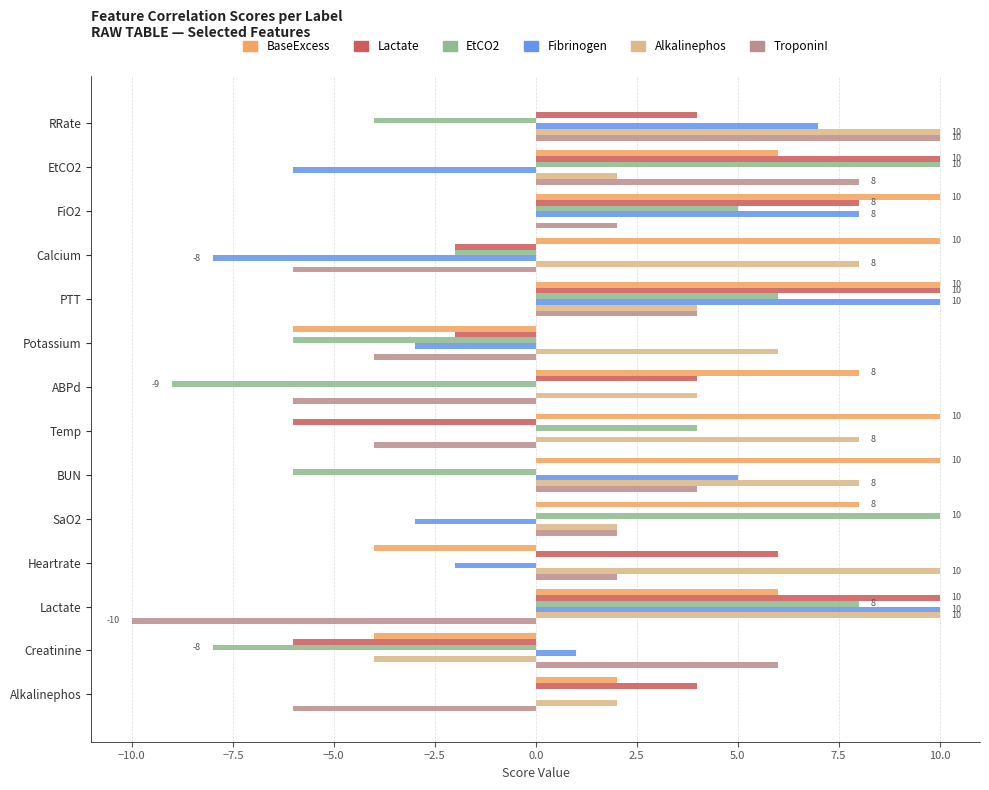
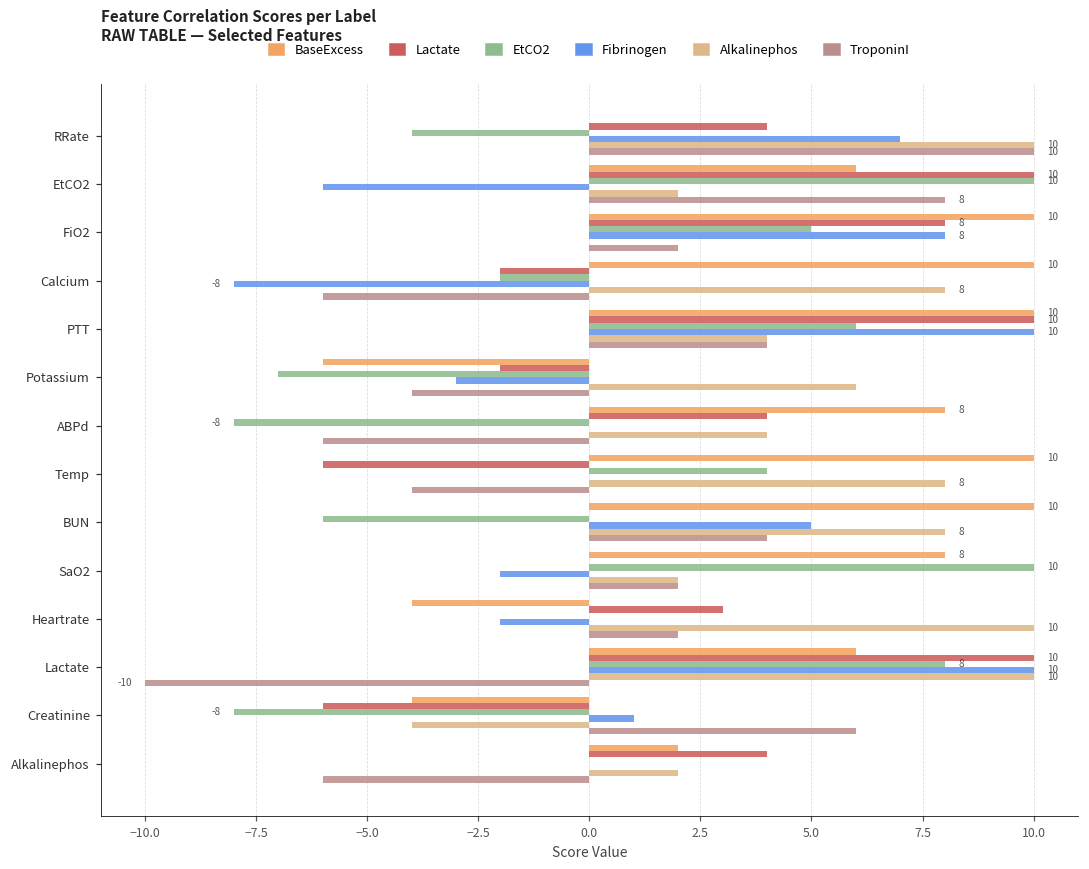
EtCO2, Potassium: -6 -> -7
EtCO2, ABPd: -9 -> -8
Fibrinogen, SaO2: -3 -> -2
Lactate, Heartrate: 6 -> 3
